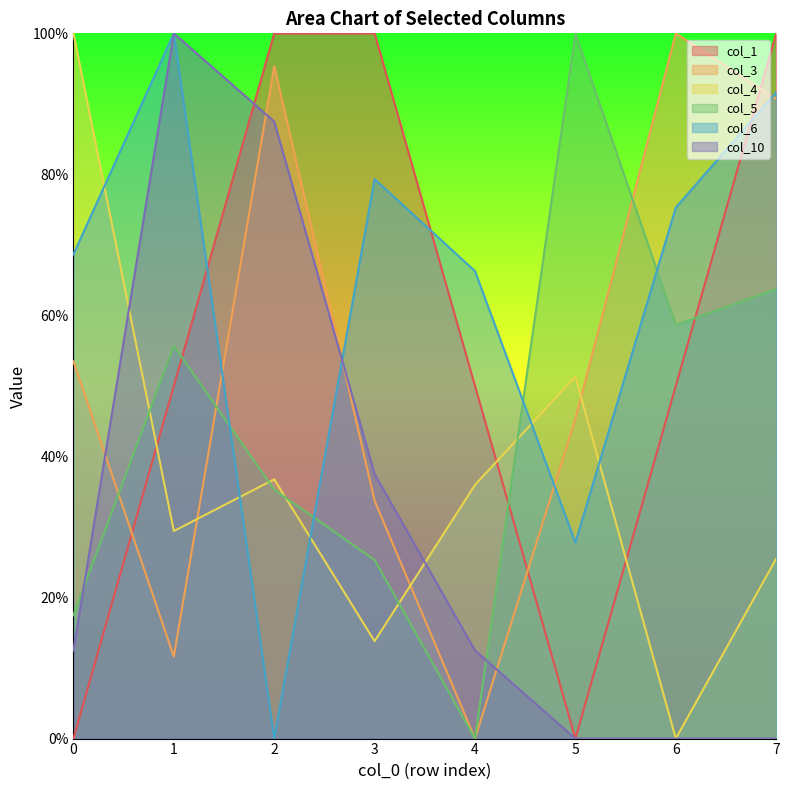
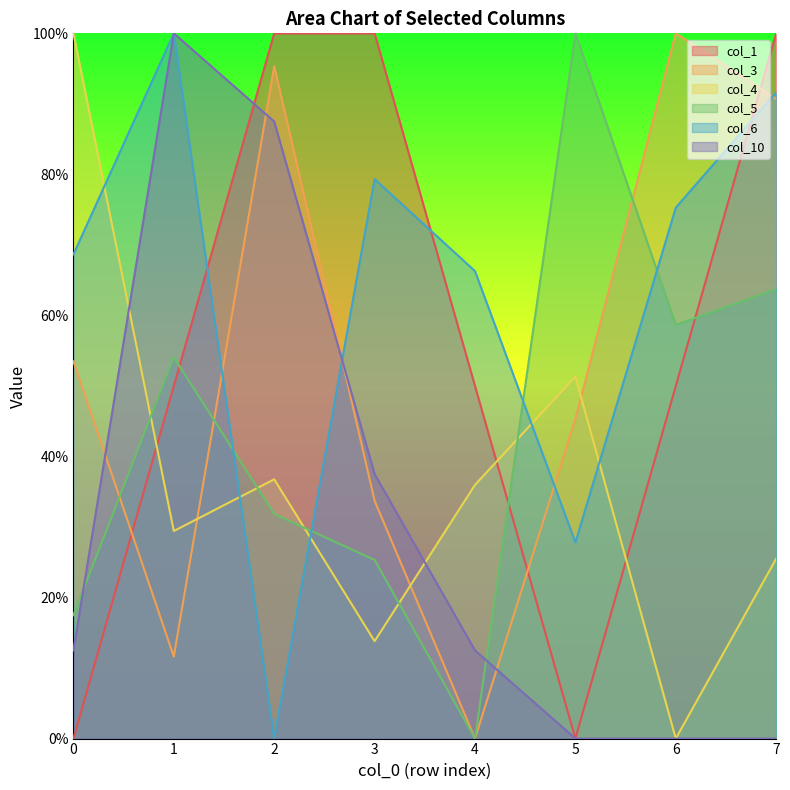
col_5, 1: 56% -> 54%
col_5, 2: 35% -> 32%
